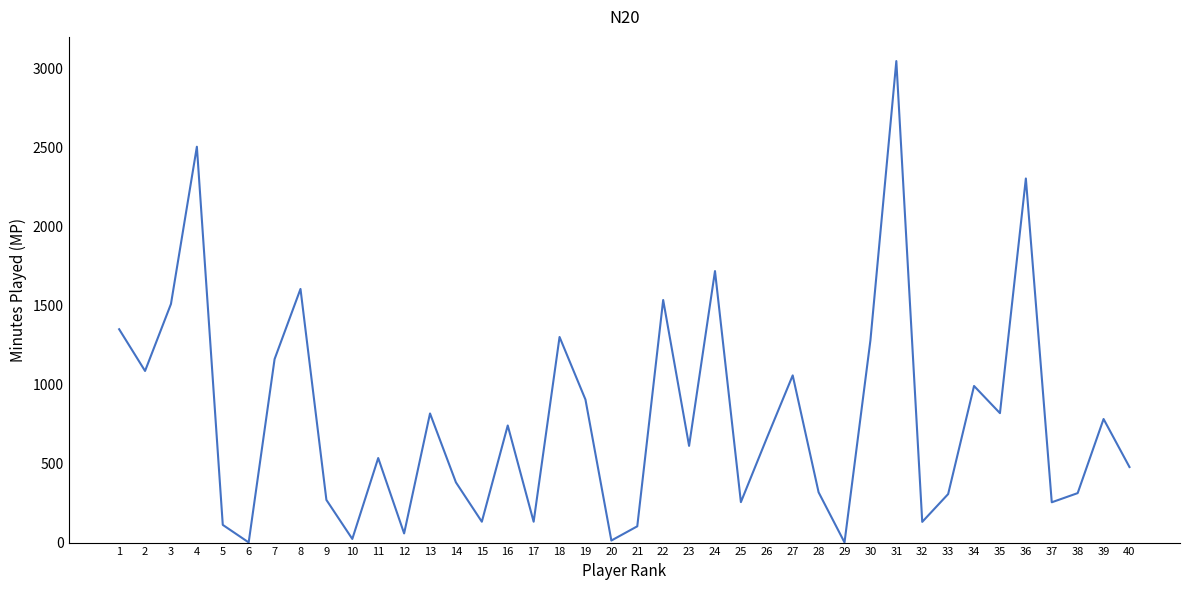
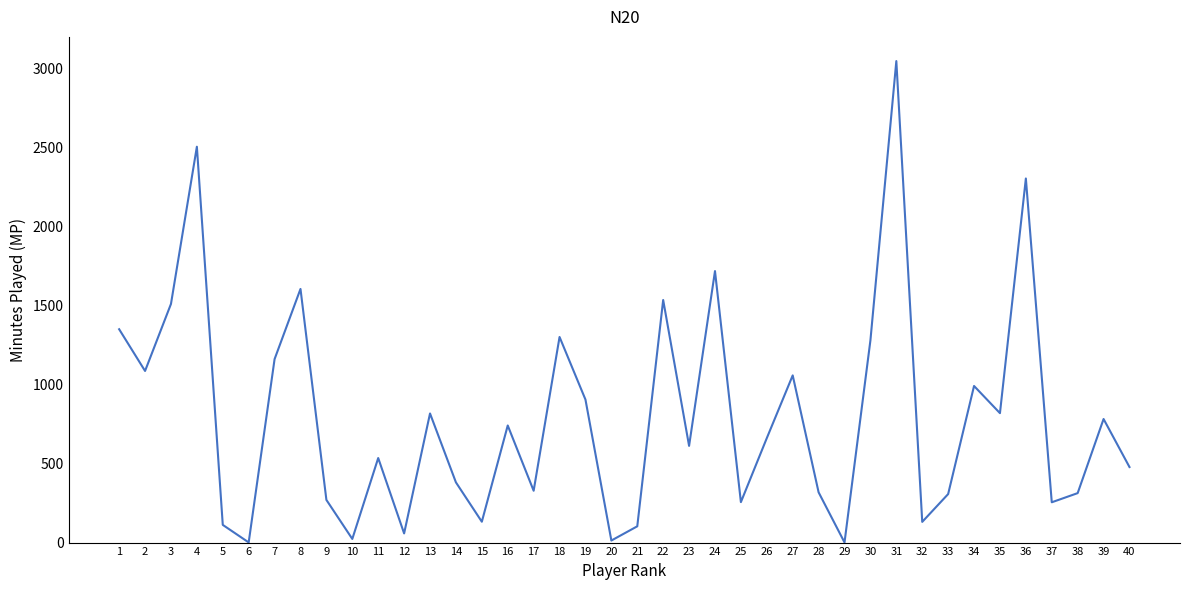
17: 130 -> 330
